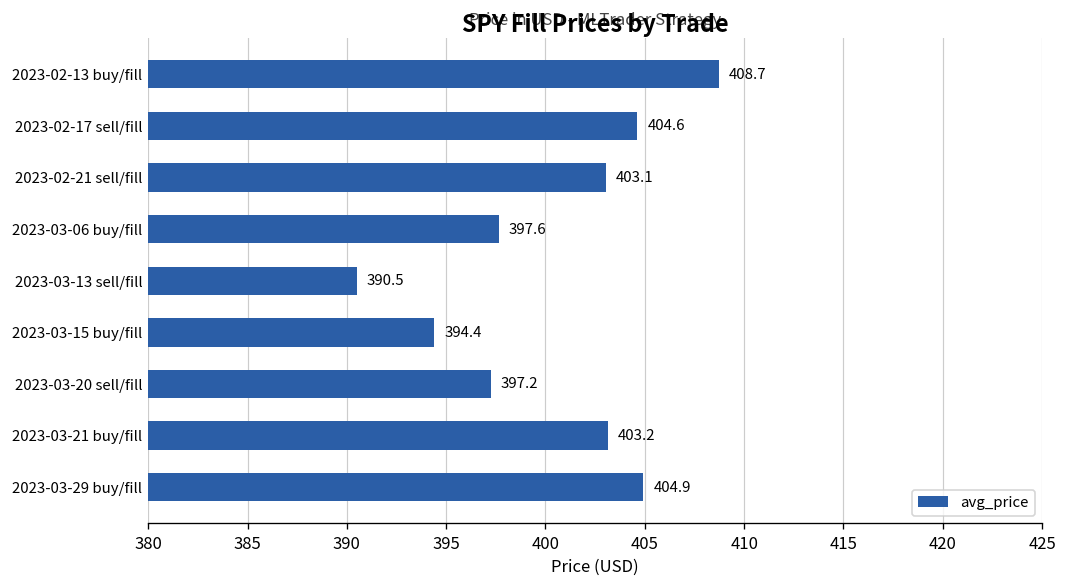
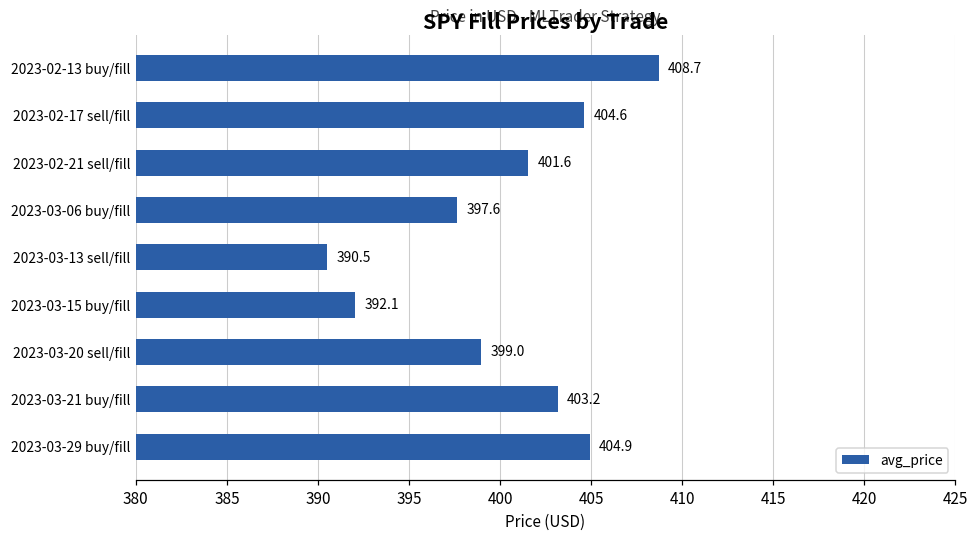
2023-02-21 sell/fill: 403.1 -> 401.6
2023-03-15 buy/fill: 394.4 -> 392.1
2023-03-20 sell/fill: 397.2 -> 399.0
